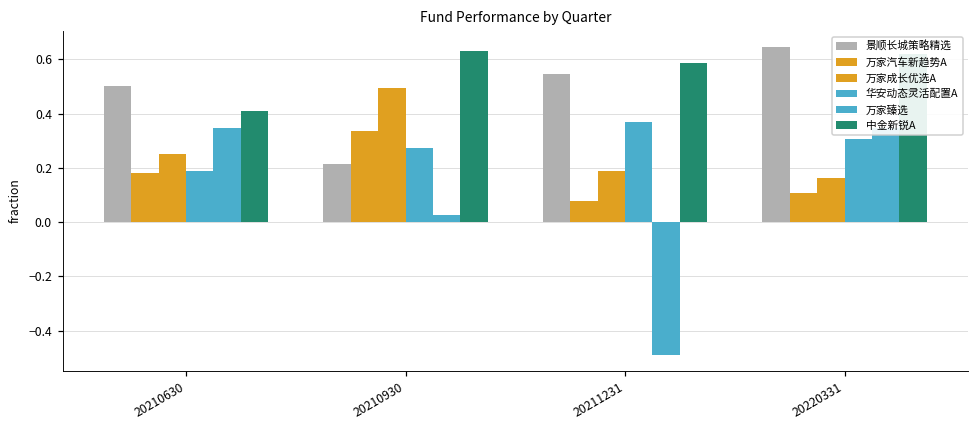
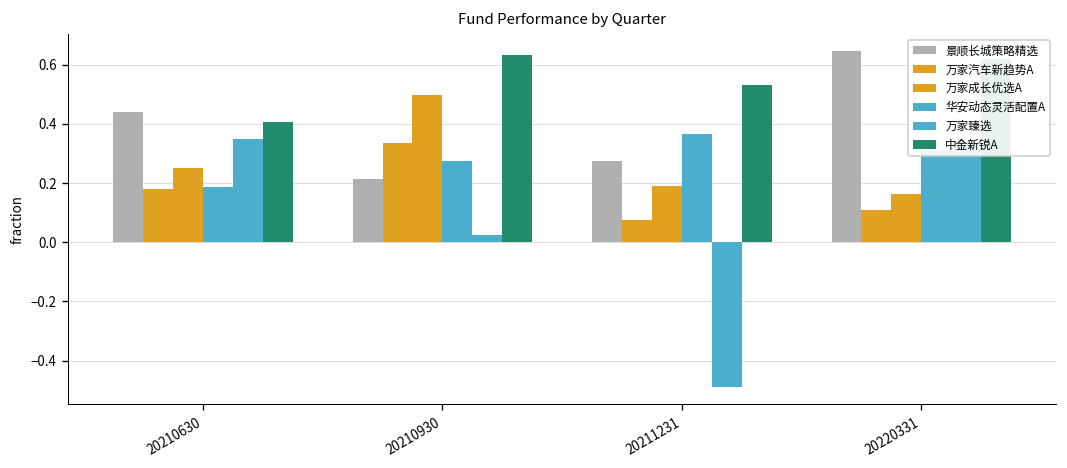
景顺长城策略精选, 20210630: 0.50 -> 0.44
景顺长城策略精选, 20211231: 0.55 -> 0.27
中金新锐A, 20211231: 0.59 -> 0.53
